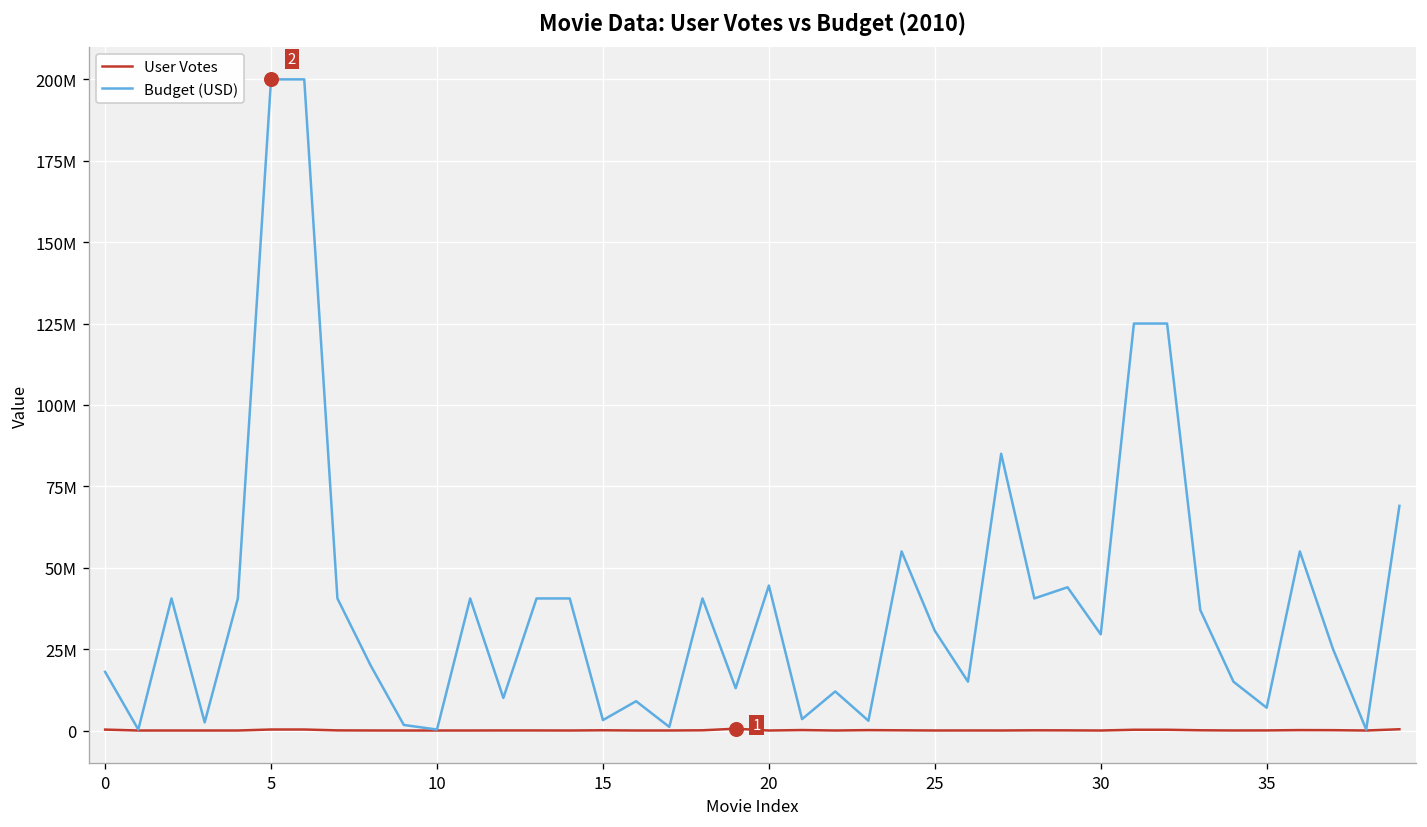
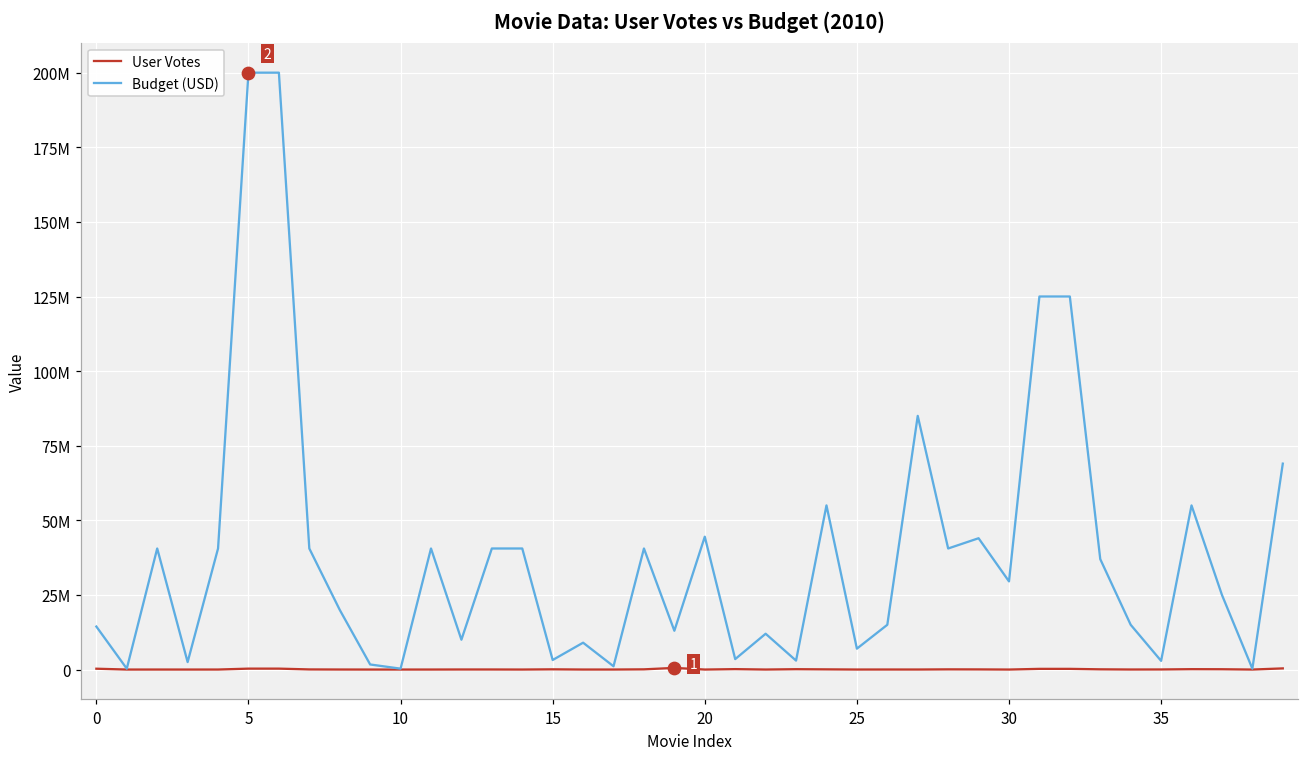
Budget (USD), 0: 18000000 -> 14000000
Budget (USD), 25: 31000000 -> 7000000
Budget (USD), 35: 7000000 -> 3000000
